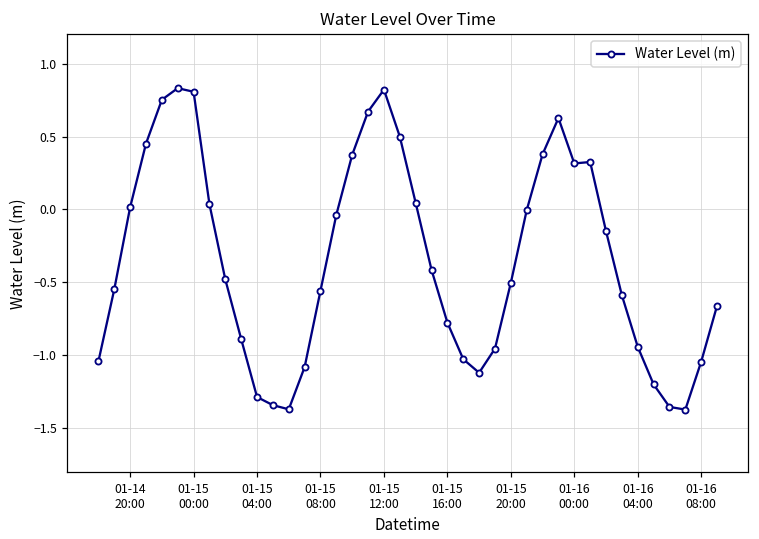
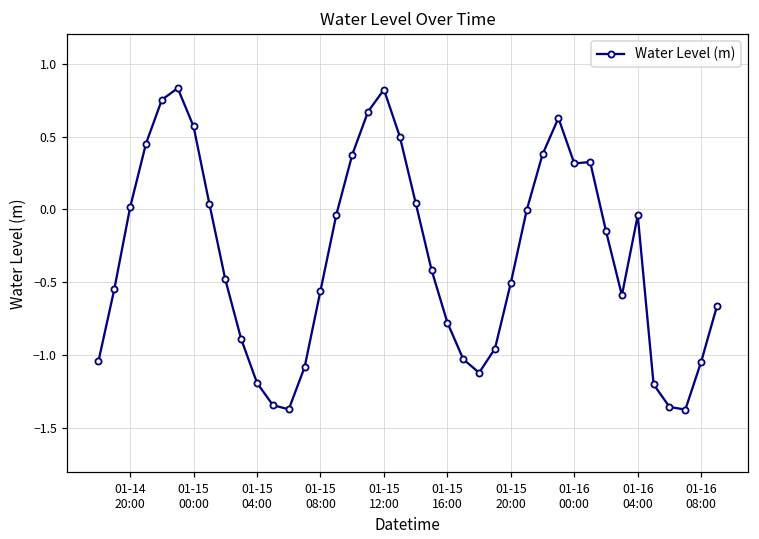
01-15 00:00: 0.81 -> 0.57
01-15 04:00: -1.29 -> -1.19
01-16 04:00: -0.94 -> -0.04
